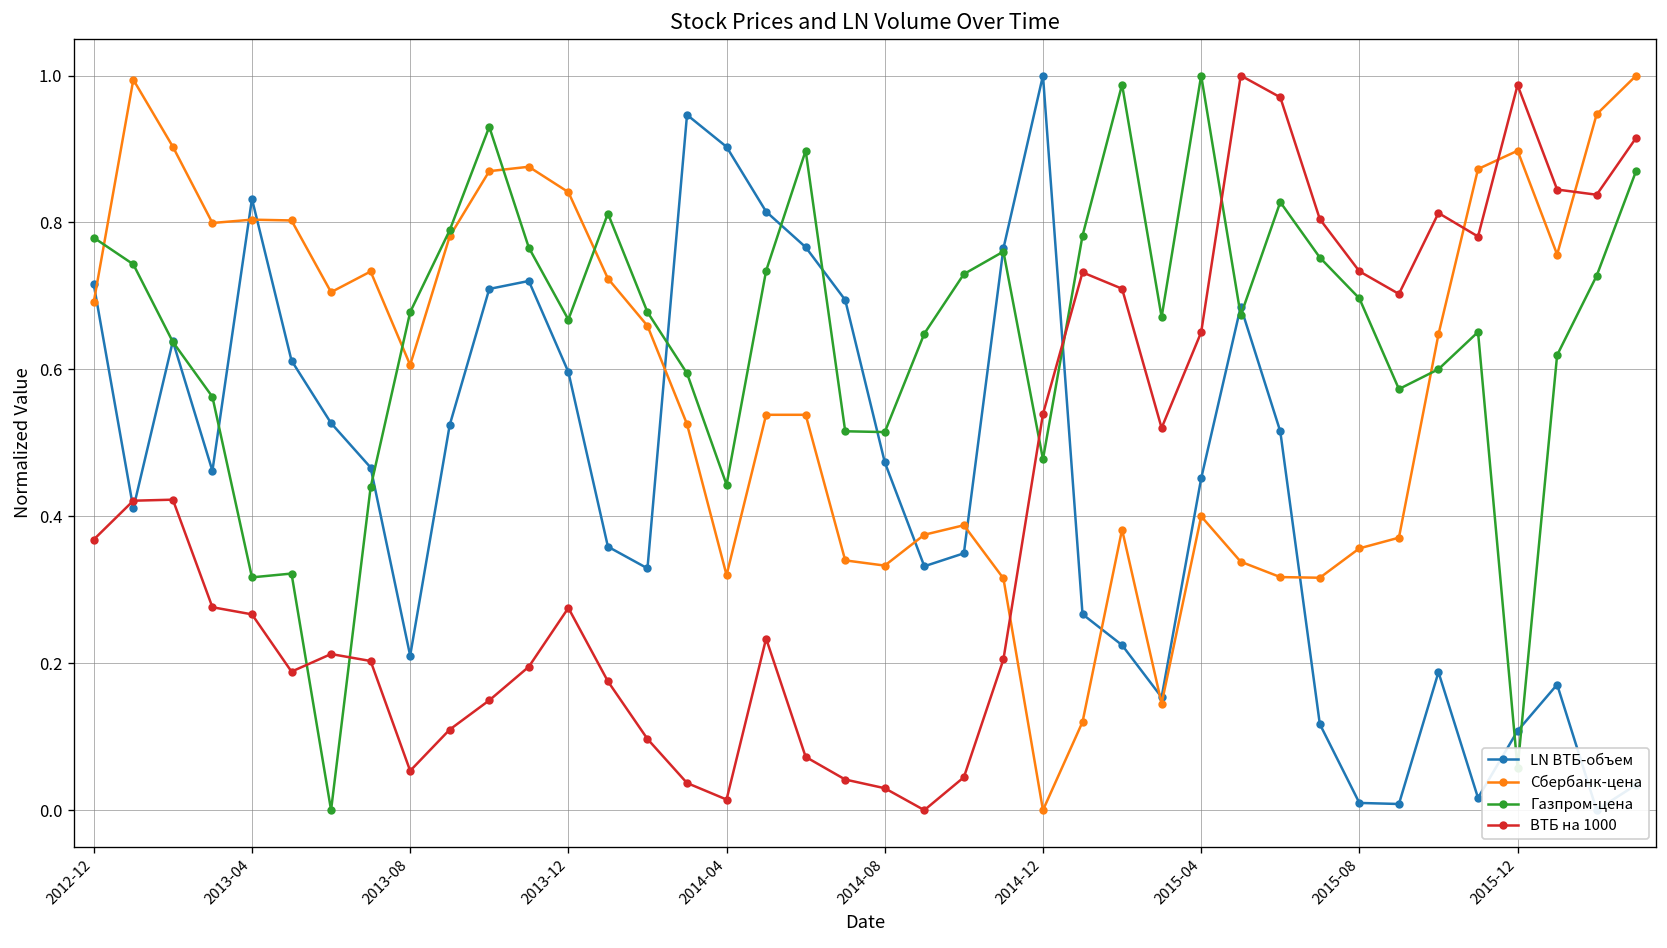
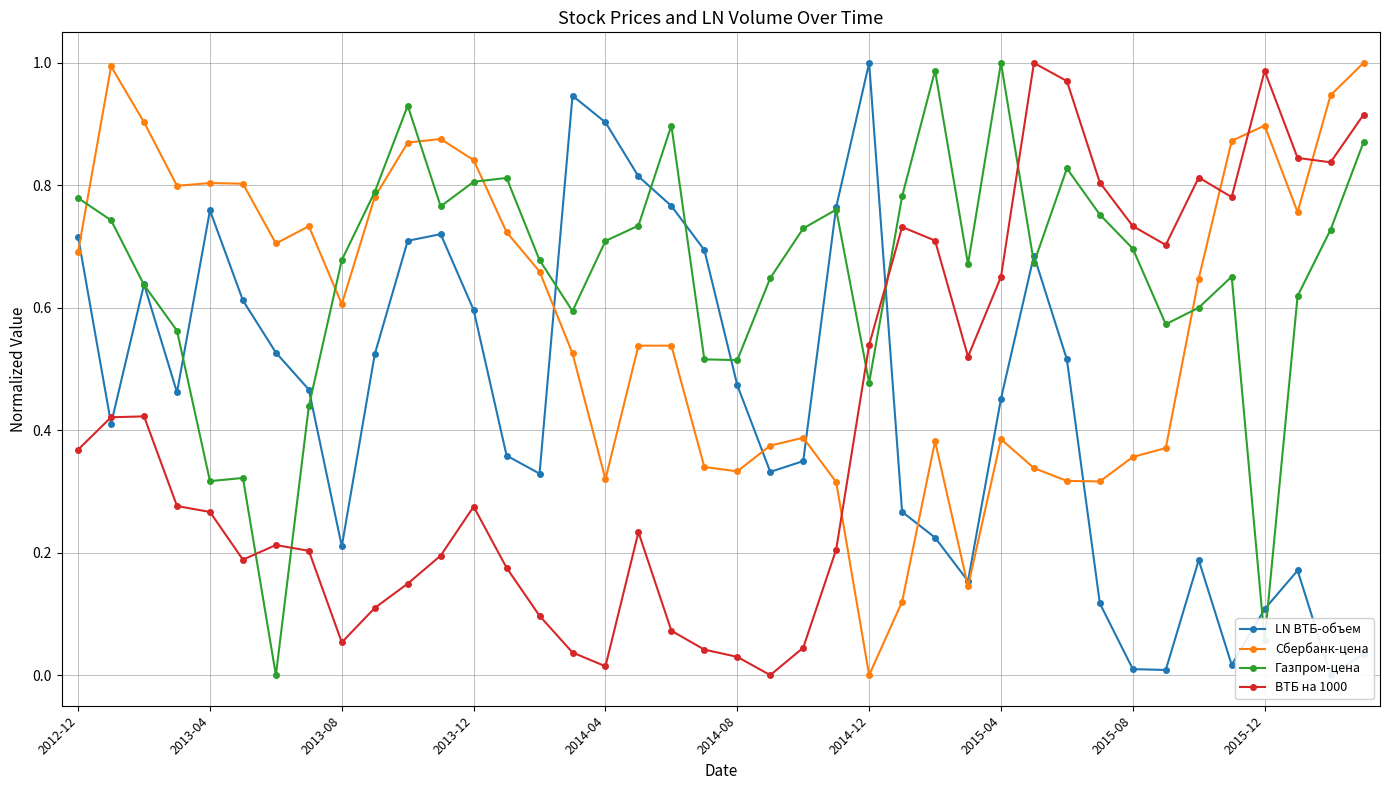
LN ВТБ-объем, 2013-04: 0.83 -> 0.76
Газпром-цена, 2013-12: 0.67 -> 0.81
Газпром-цена, 2014-04: 0.44 -> 0.71
Сбербанк-цена, 2015-04: 0.40 -> 0.39
